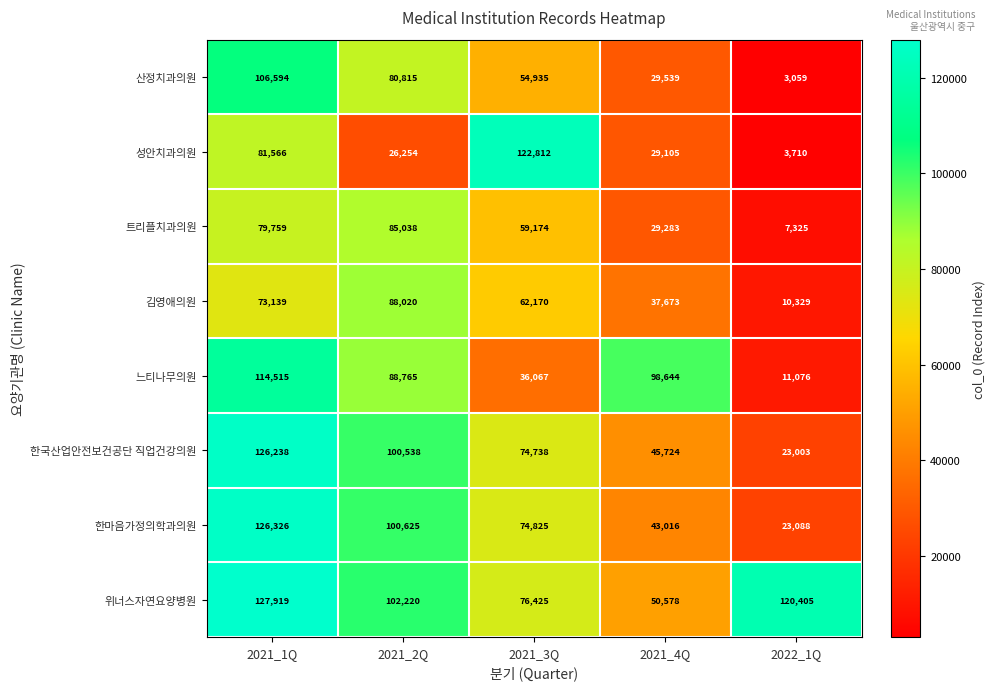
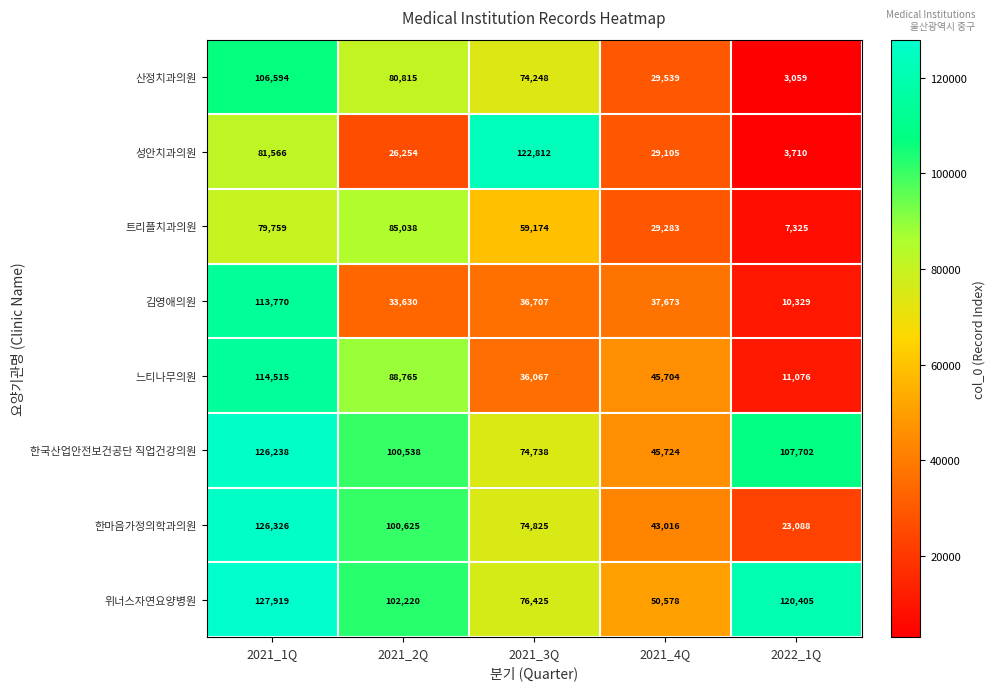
산정치과의원, 2021_3Q: 54,935 -> 74,248
김영애의원, 2021_1Q: 73,139 -> 113,770
김영애의원, 2021_2Q: 88,020 -> 33,630
김영애의원, 2021_3Q: 62,170 -> 36,707
느티나무의원, 2021_4Q: 98,644 -> 45,704
한국산업안전보건공단 직업건강의원, 2022_1Q: 23,003 -> 107,702
